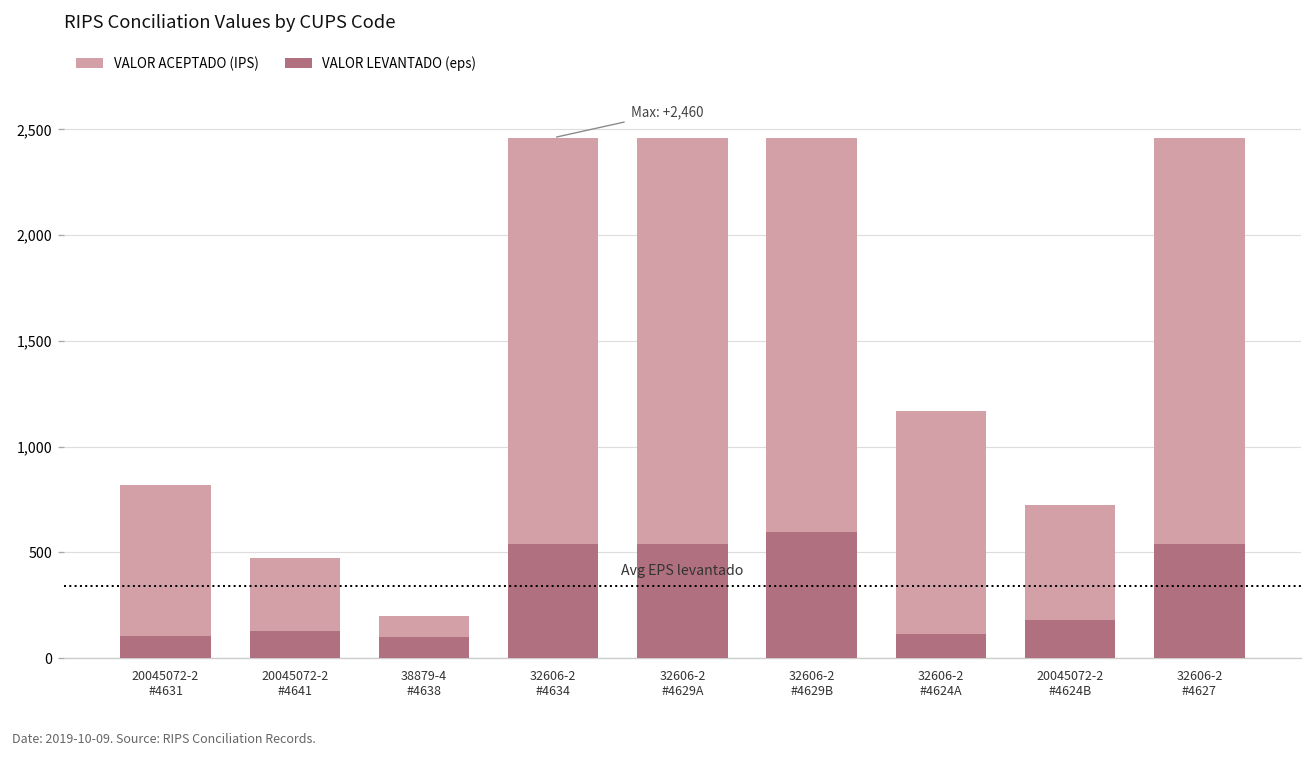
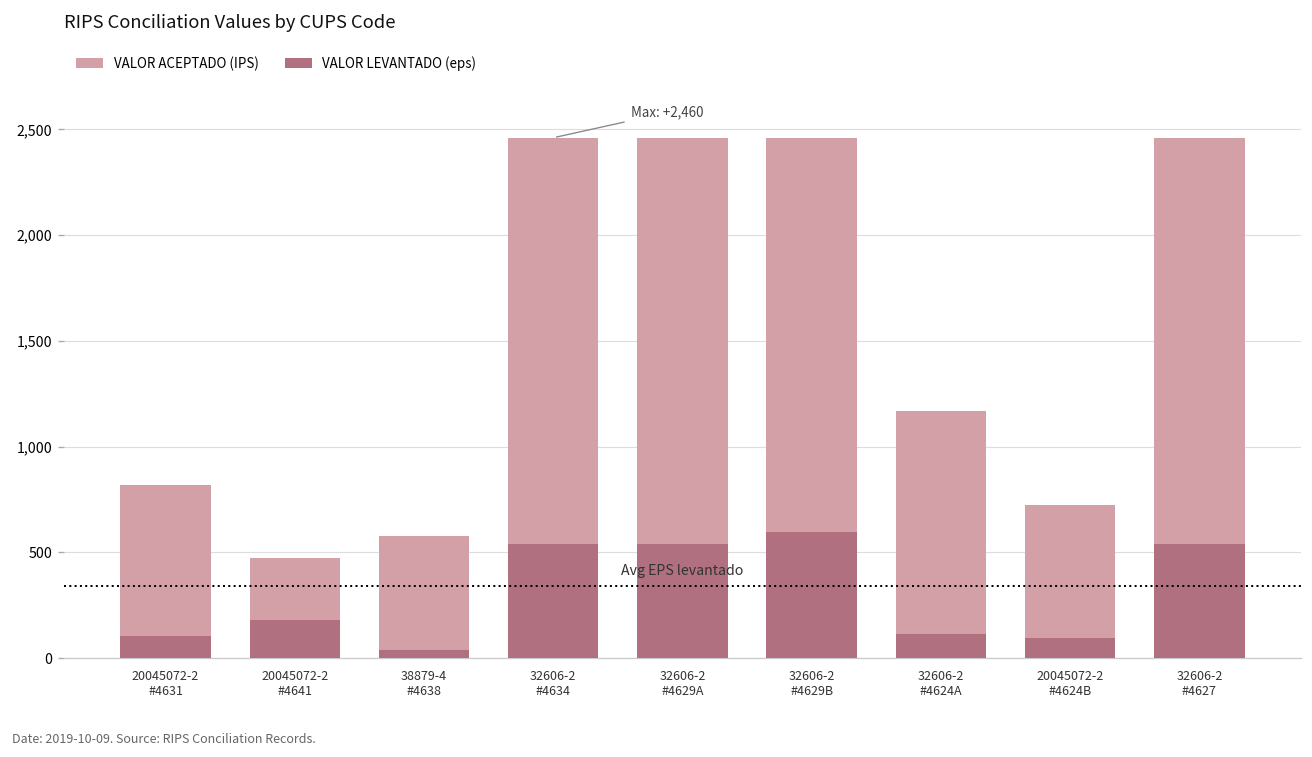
VALOR LEVANTADO (eps), 20045072-2 #4641: 130 -> 180
VALOR ACEPTADO (IPS), 38879-4 #4638: 200 -> 580
VALOR LEVANTADO (eps), 38879-4 #4638: 100 -> 40
VALOR LEVANTADO (eps), 20045072-2 #4624B: 180 -> 100
